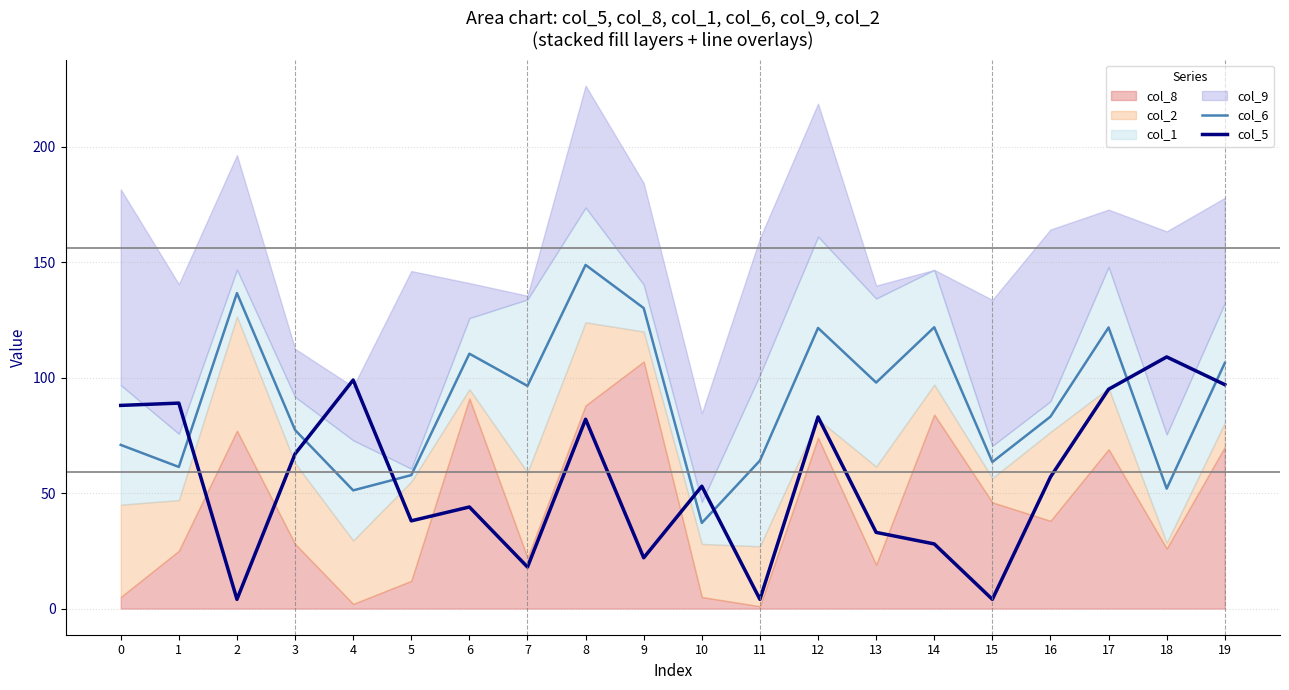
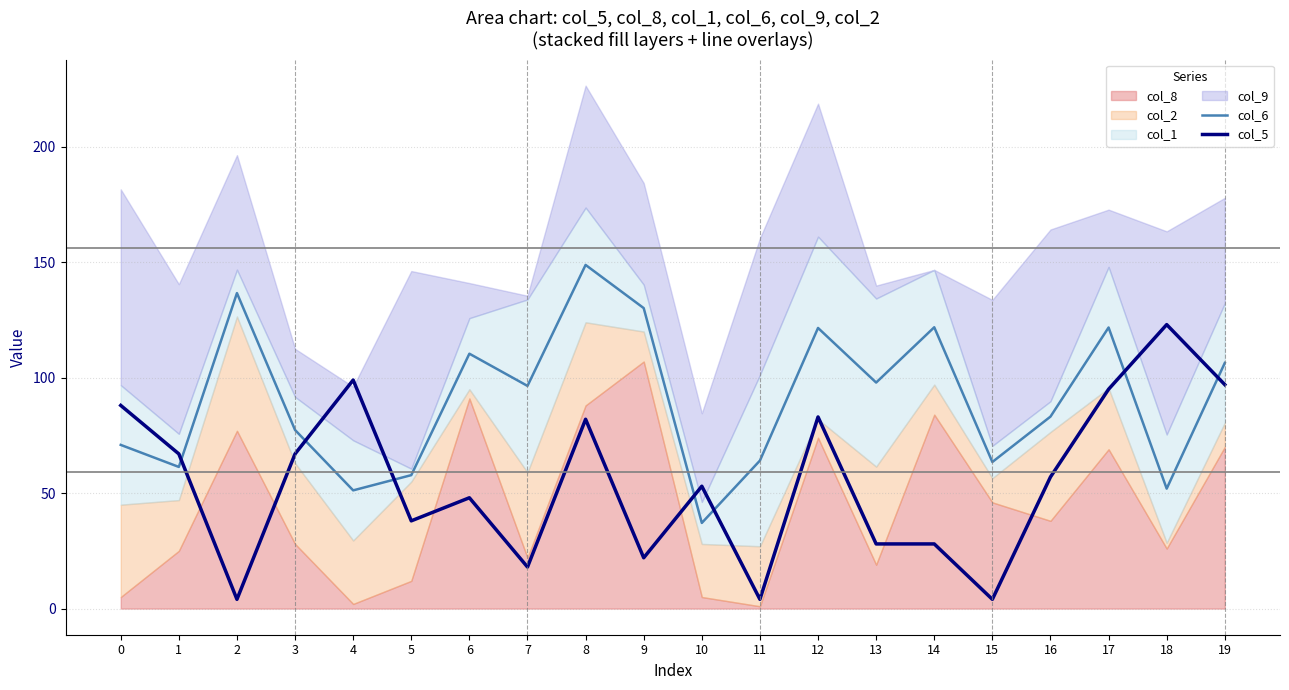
col_5, 1: 89 -> 67
col_5, 6: 44 -> 48
col_5, 13: 33 -> 28
col_5, 18: 109 -> 123
